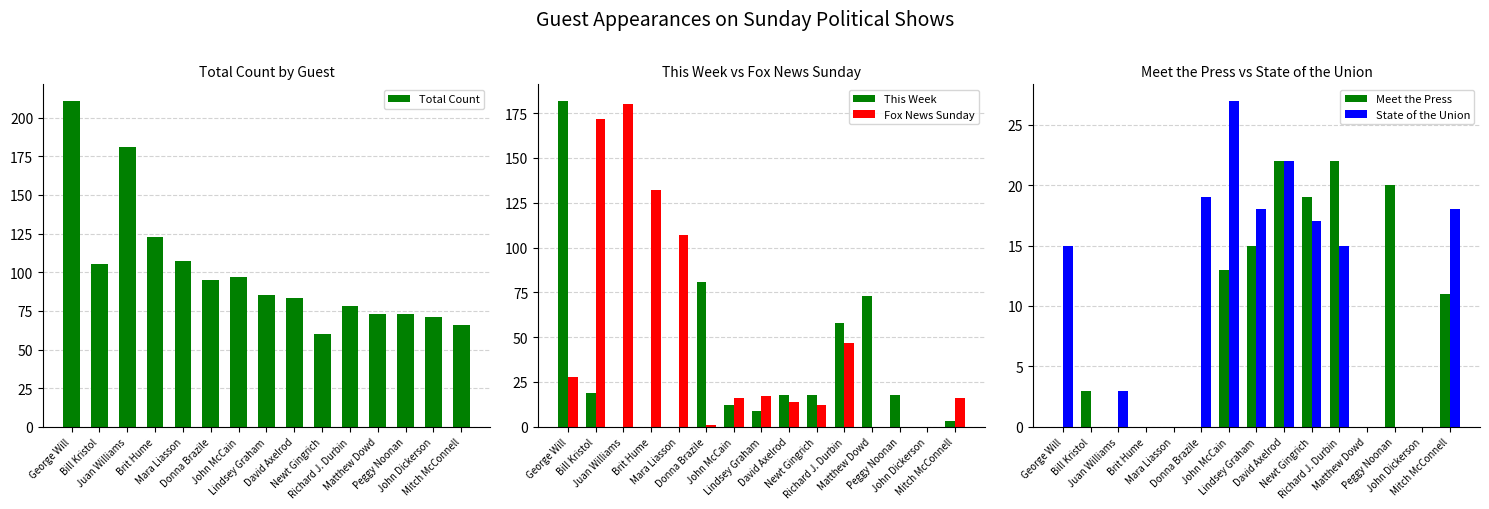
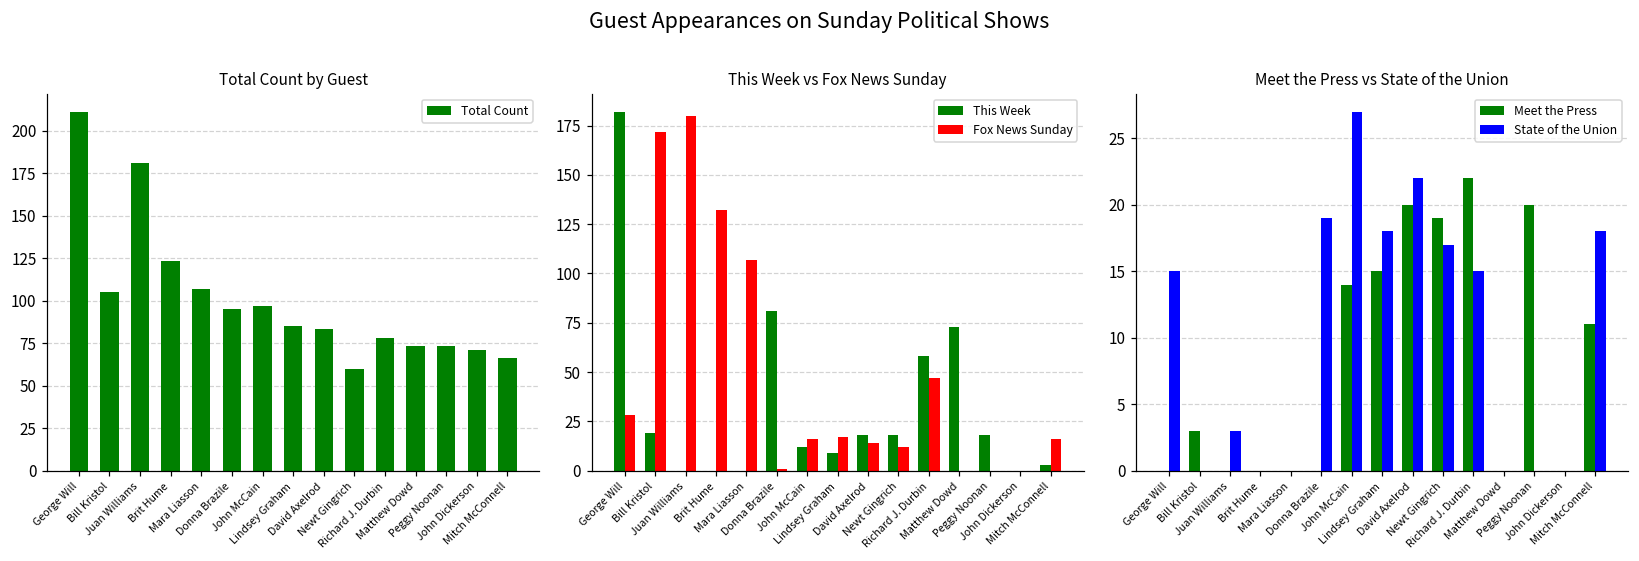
Meet the Press vs State of the Union, Meet the Press, John McCain: 13 -> 14
Meet the Press vs State of the Union, Meet the Press, David Axelrod: 22 -> 20
